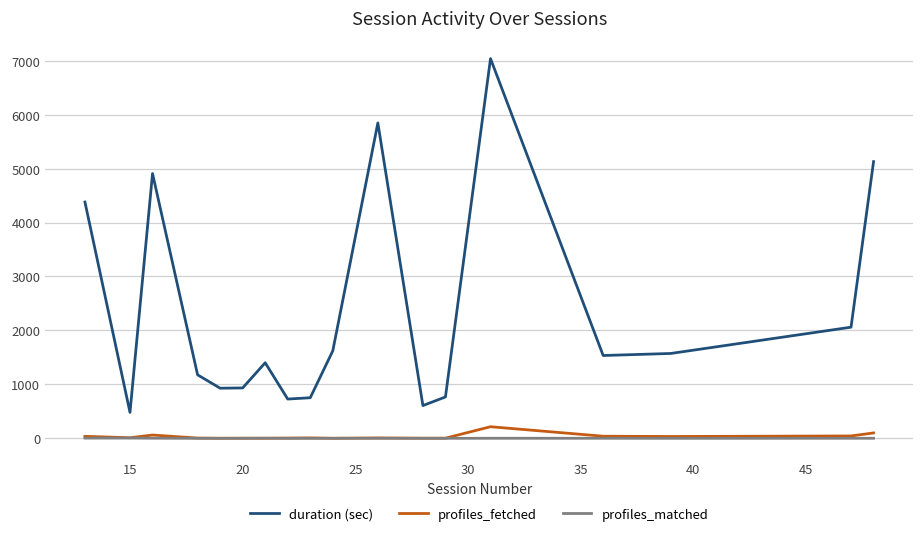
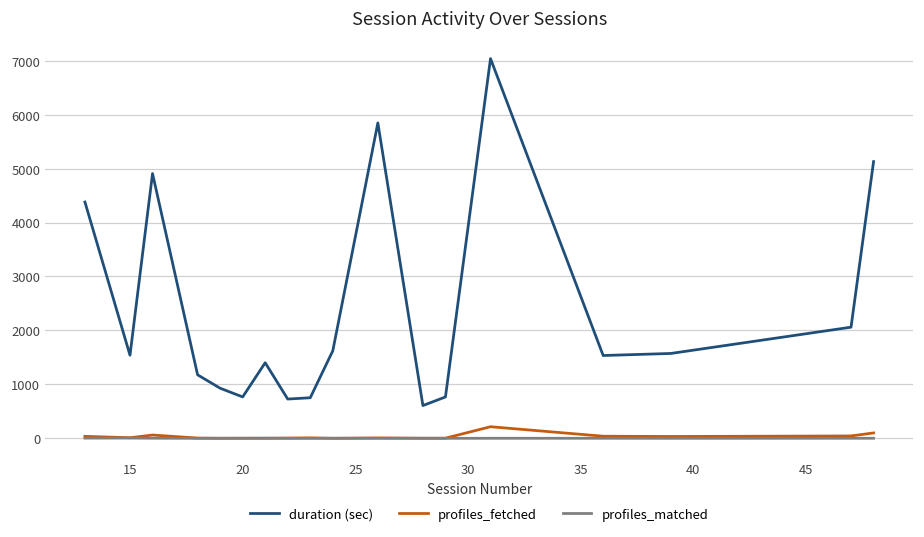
duration (sec), 15: 500 -> 1500
duration (sec), 20: 900 -> 800
